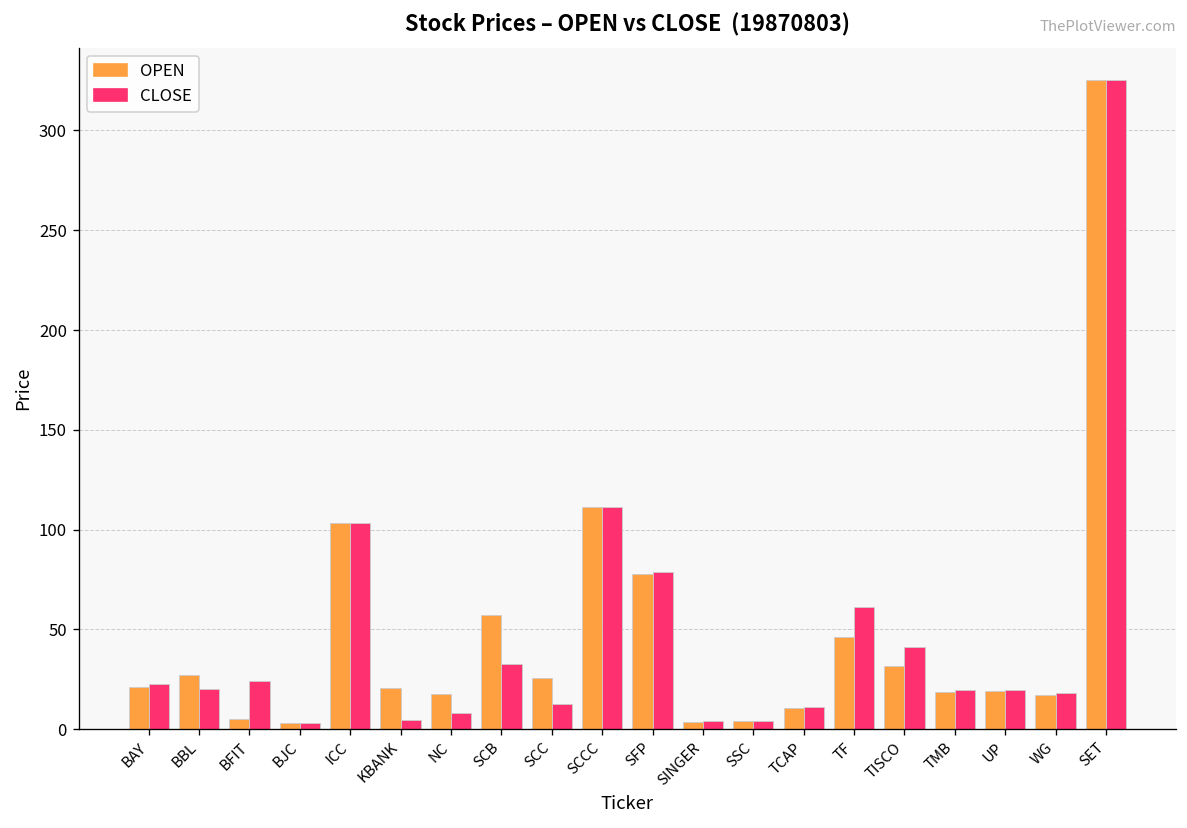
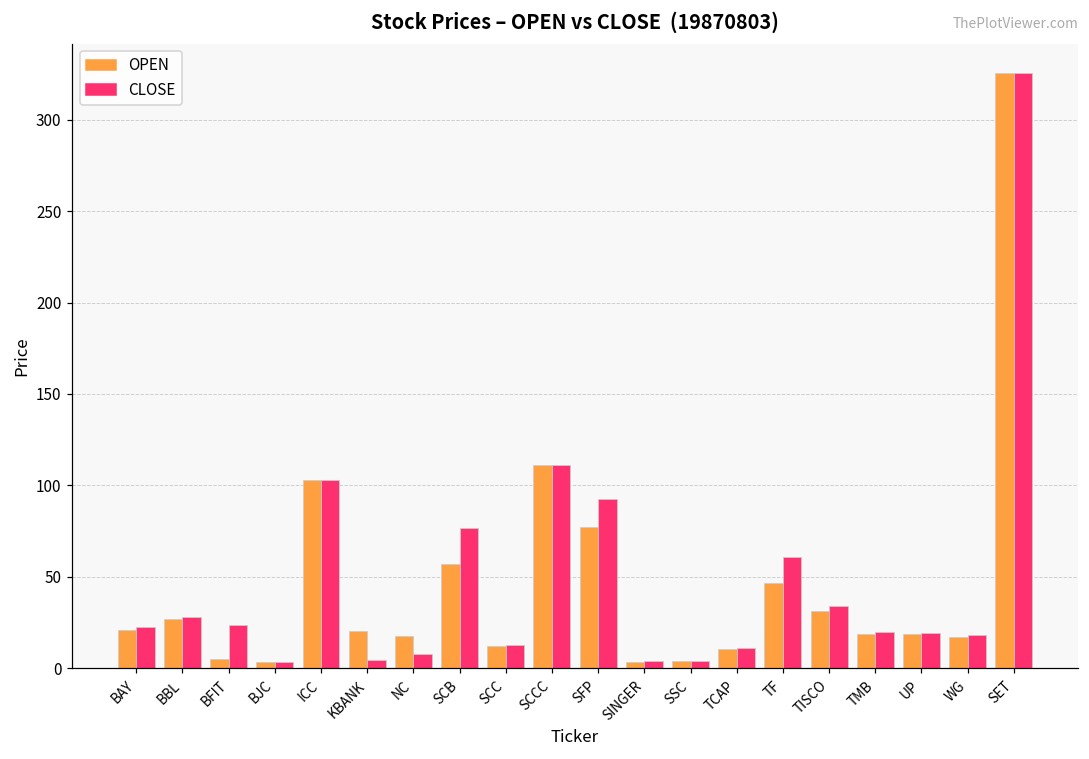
CLOSE, BBL: 20 -> 28
CLOSE, SCB: 33 -> 77
OPEN, SCC: 25 -> 12
CLOSE, SFP: 79 -> 92
CLOSE, TISCO: 41 -> 34
